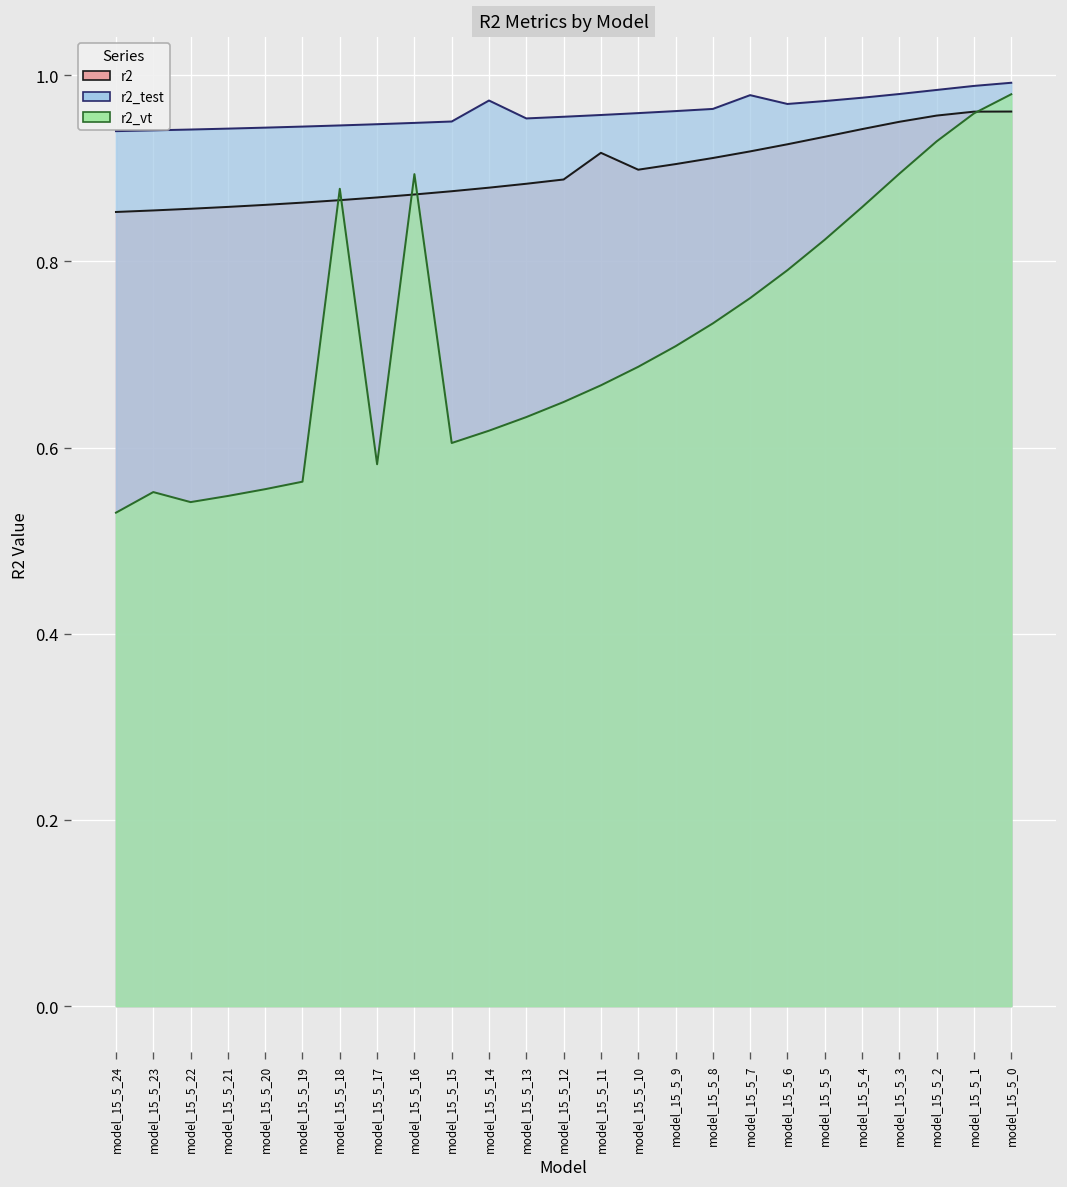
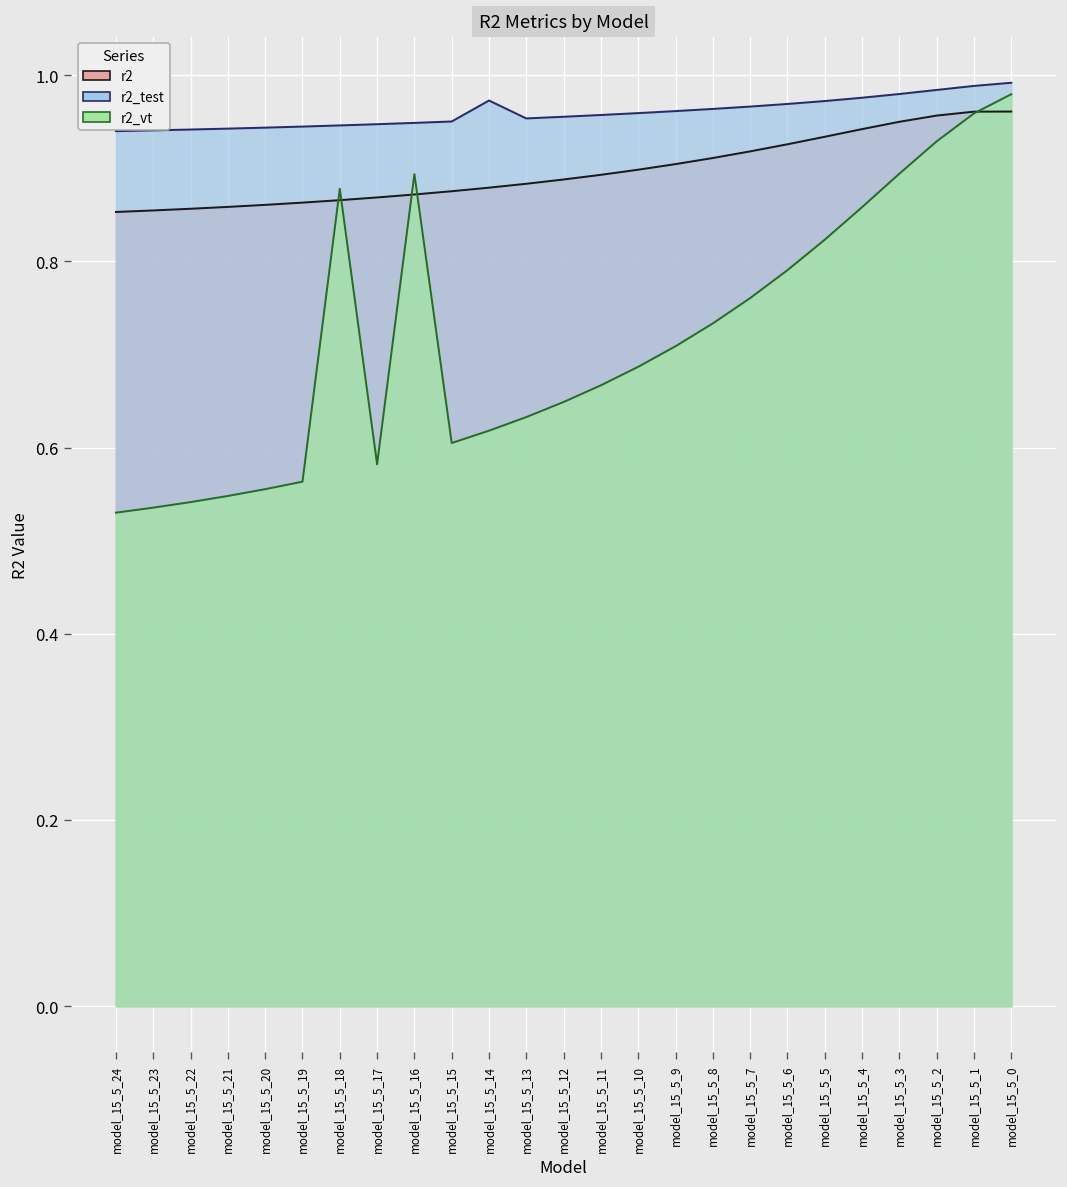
r2_vt, model_15_5_23: 0.55 -> 0.54
r2, model_15_5_11: 0.92 -> 0.89
r2_test, model_15_5_7: 0.98 -> 0.97
